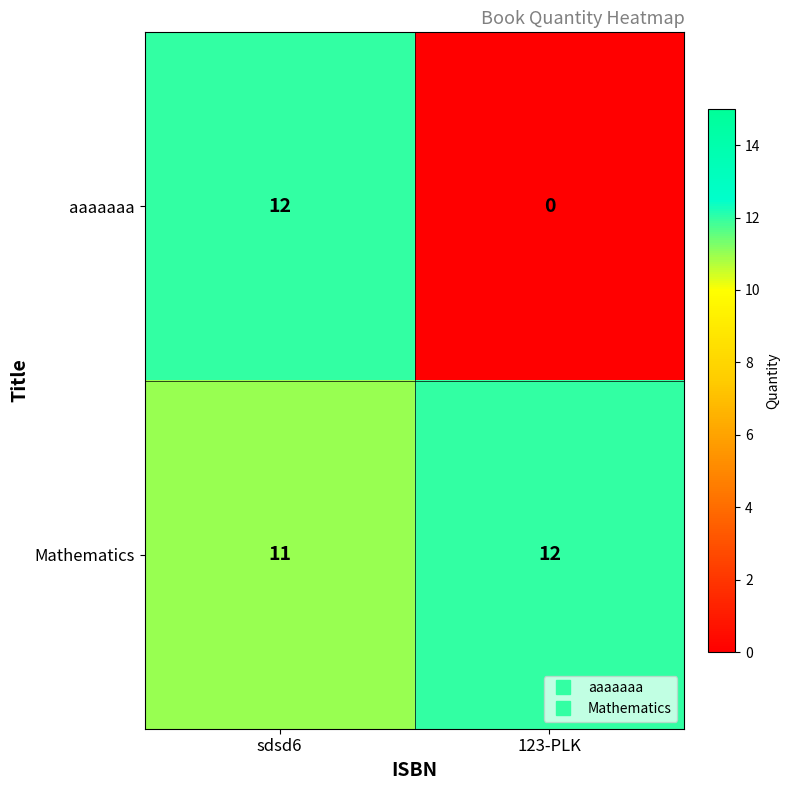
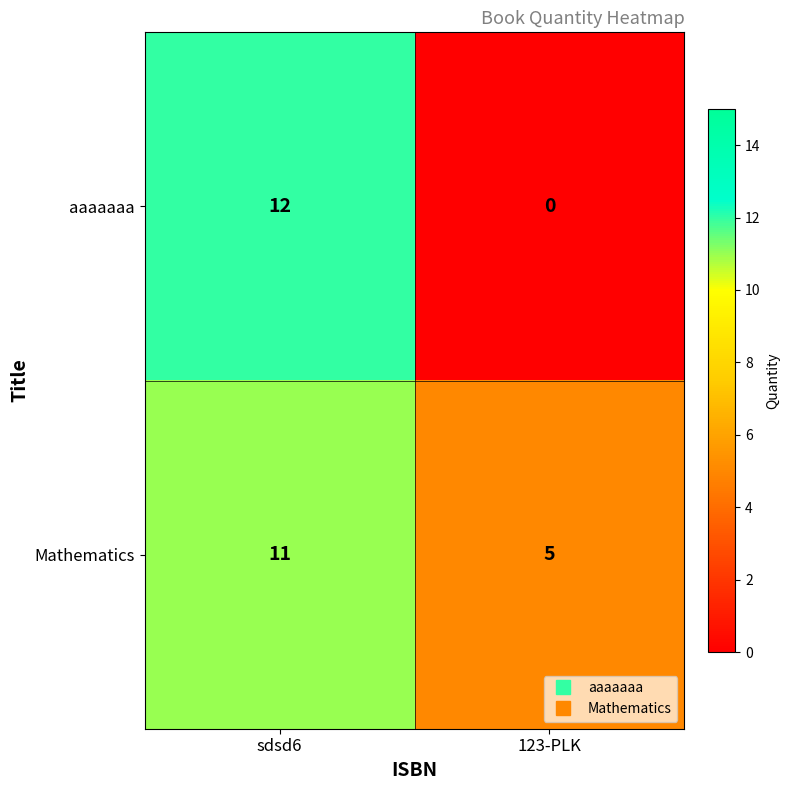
Mathematics, 123-PLK: 12 -> 5
